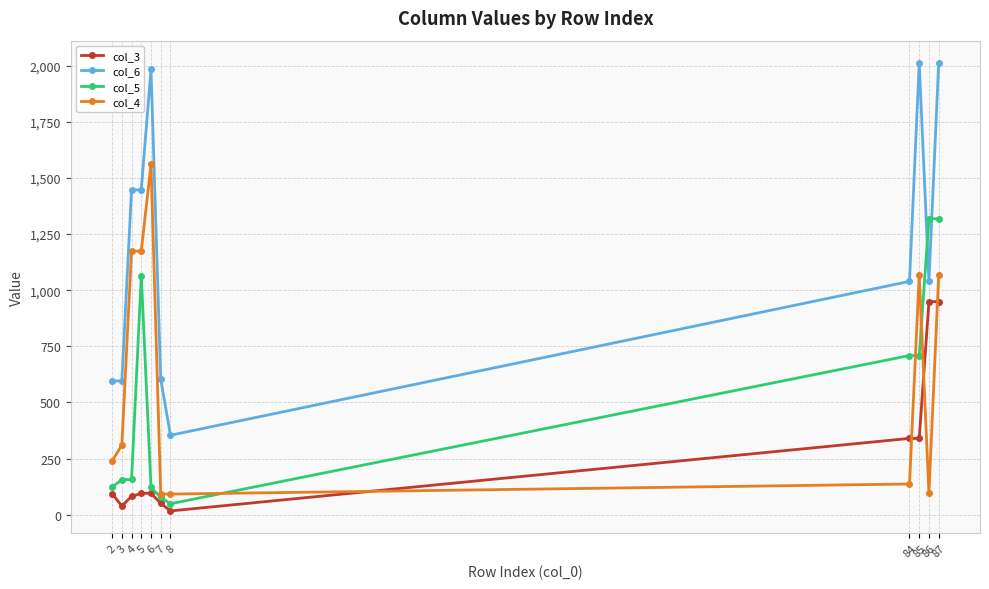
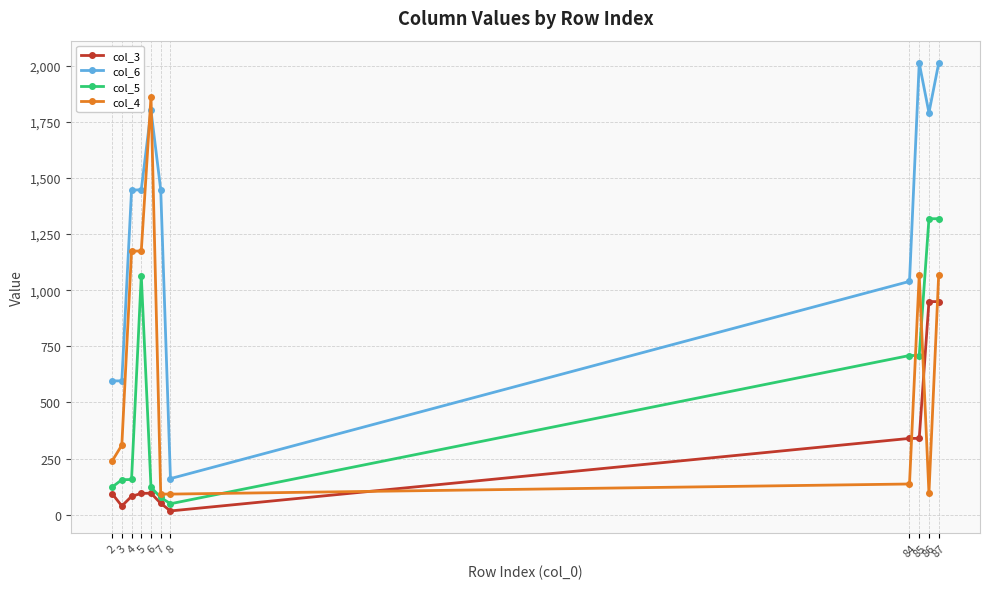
col_6, 6: 1,980 -> 1,800
col_4, 6: 1,560 -> 1,860
col_6, 7: 600 -> 1,450
col_6, 8: 350 -> 160
col_6, 86: 1,040 -> 1,790
